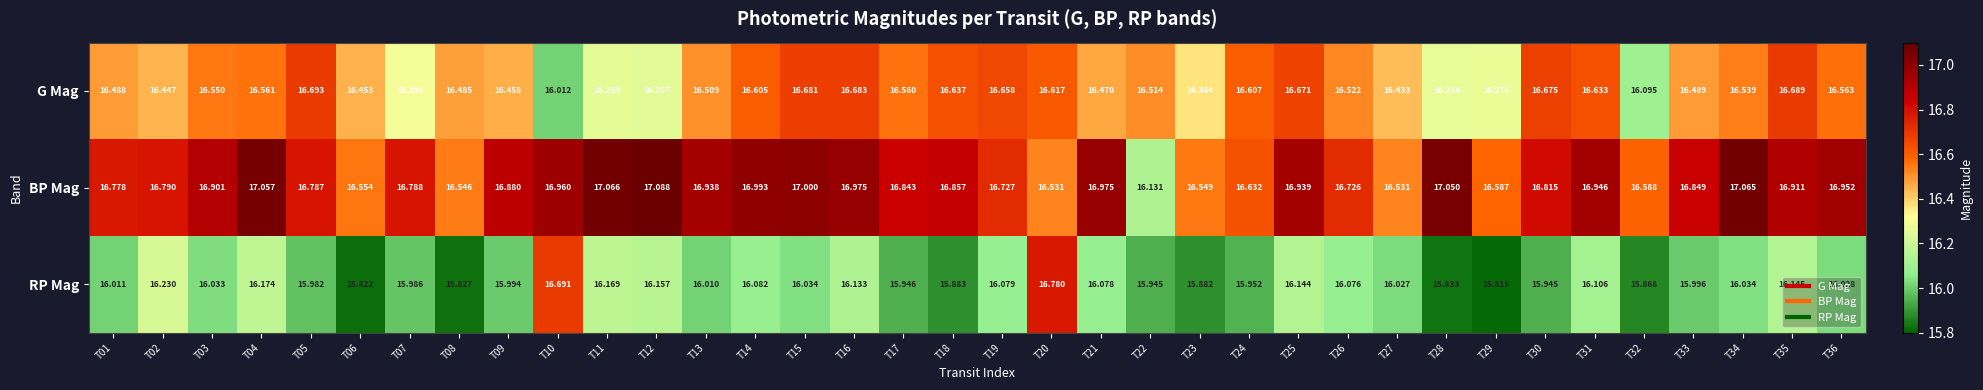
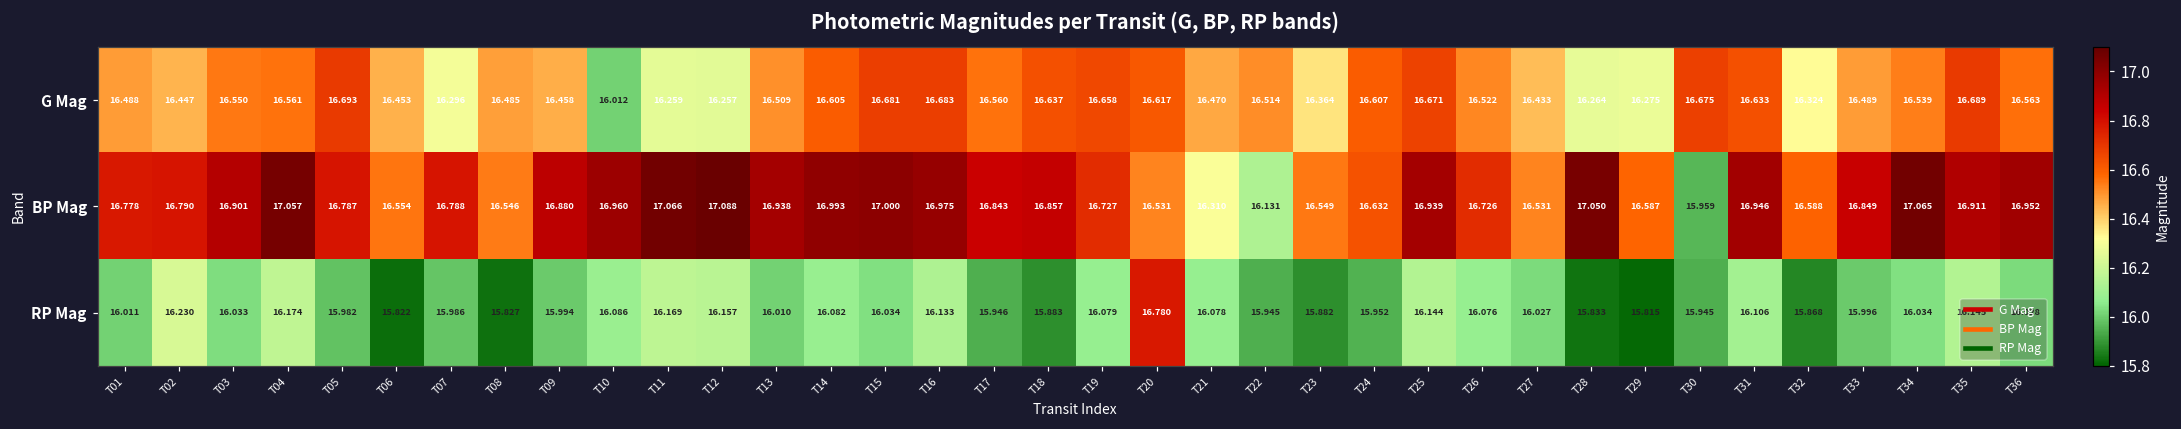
G Mag, T32: 16.095 -> 16.324
BP Mag, T21: 16.975 -> 16.310
BP Mag, T30: 16.815 -> 15.959
RP Mag, T10: 16.691 -> 16.086
